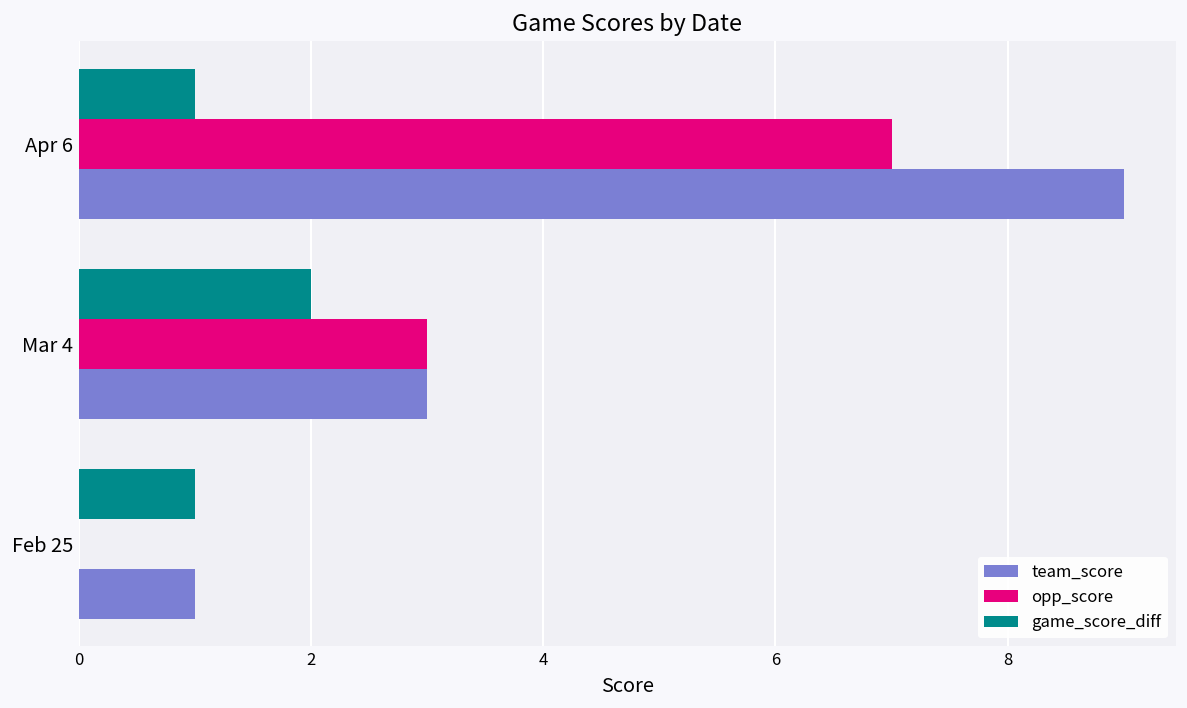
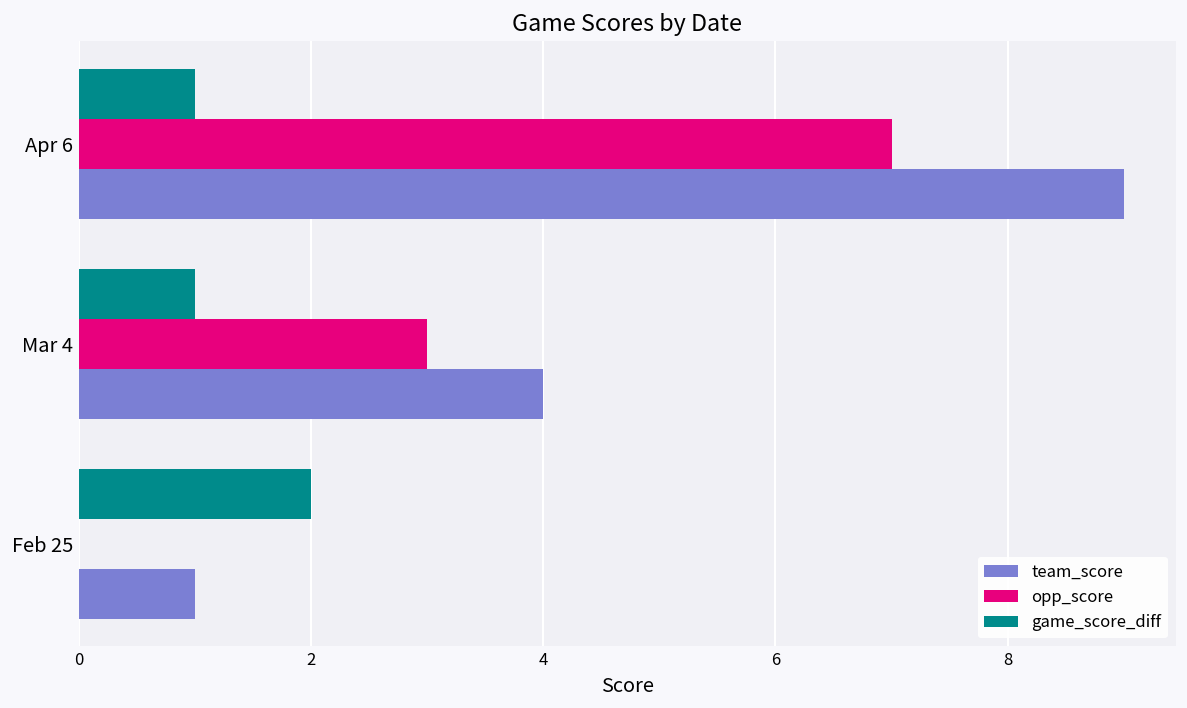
game_score_diff, Mar 4: 2 -> 1
team_score, Mar 4: 3 -> 4
game_score_diff, Feb 25: 1 -> 2
